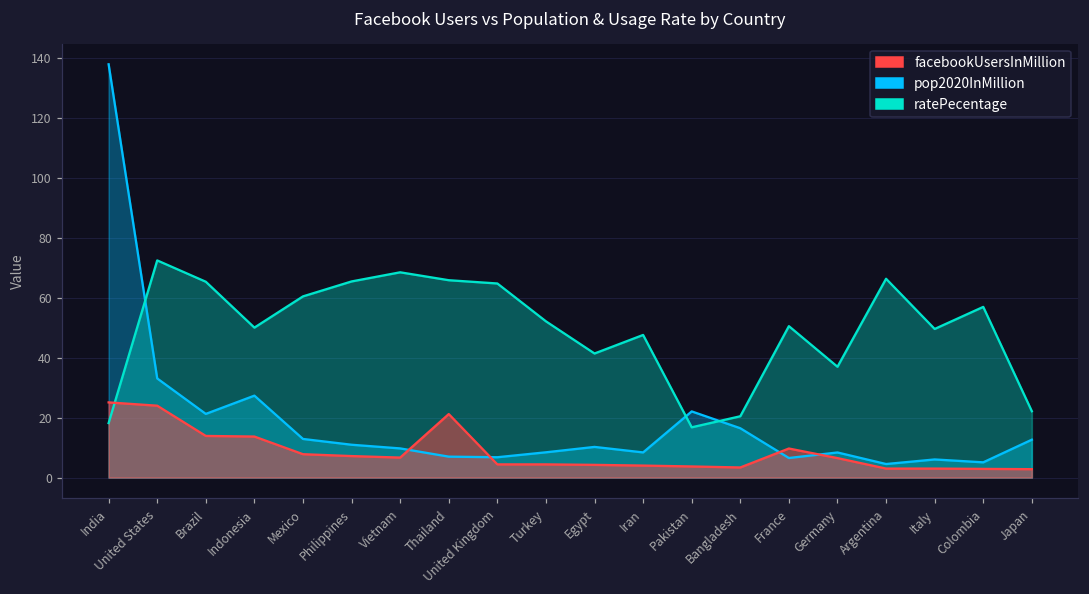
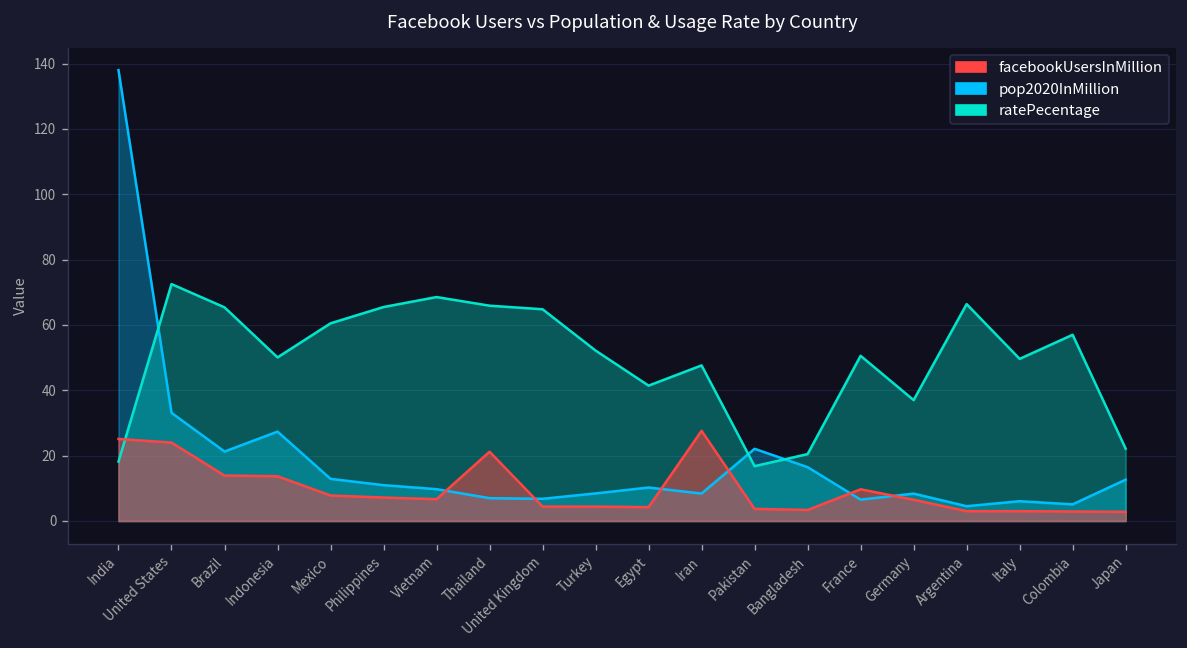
facebookUsersInMillion, Iran: 4 -> 28
